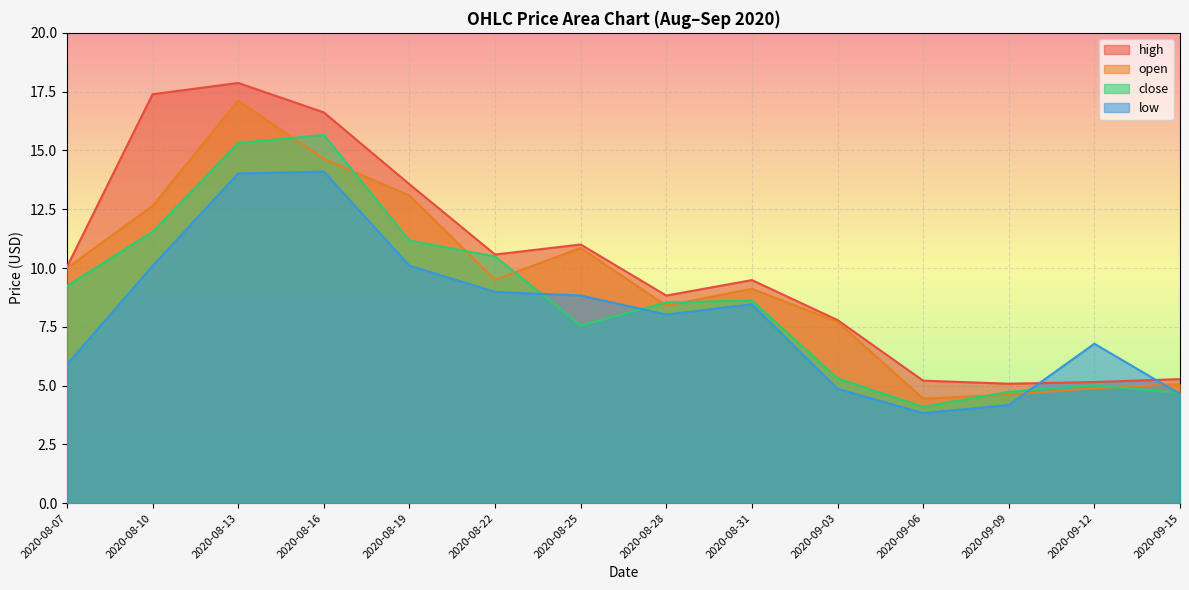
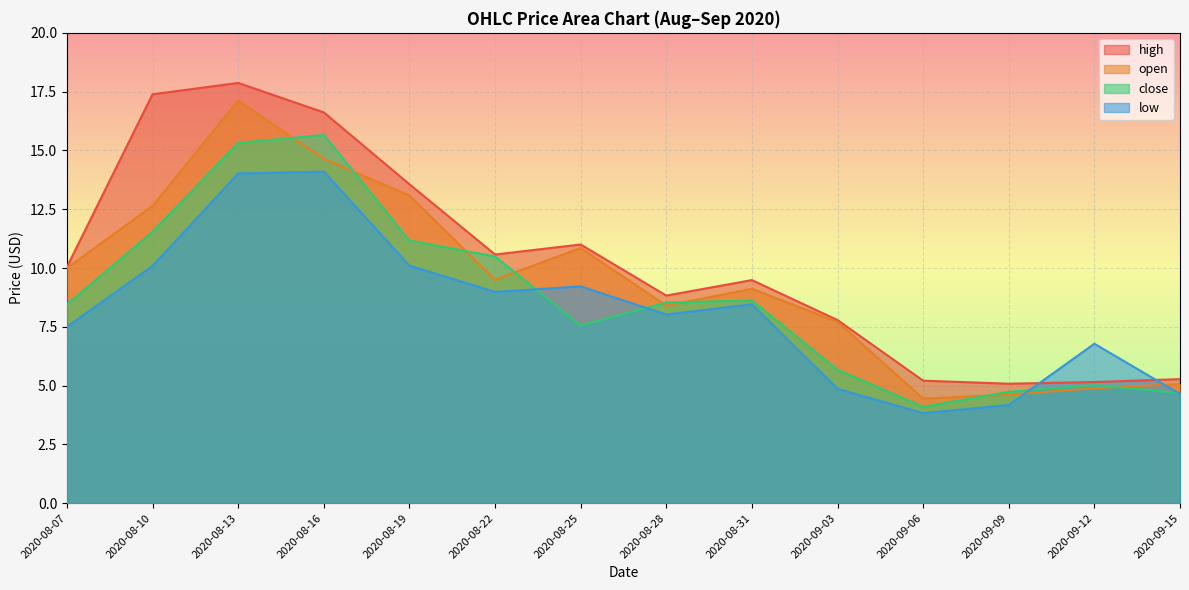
close, 2020-08-07: 9.2 -> 8.5
low, 2020-08-07: 5.9 -> 7.5
low, 2020-08-25: 8.8 -> 9.2
close, 2020-09-03: 5.3 -> 5.7
